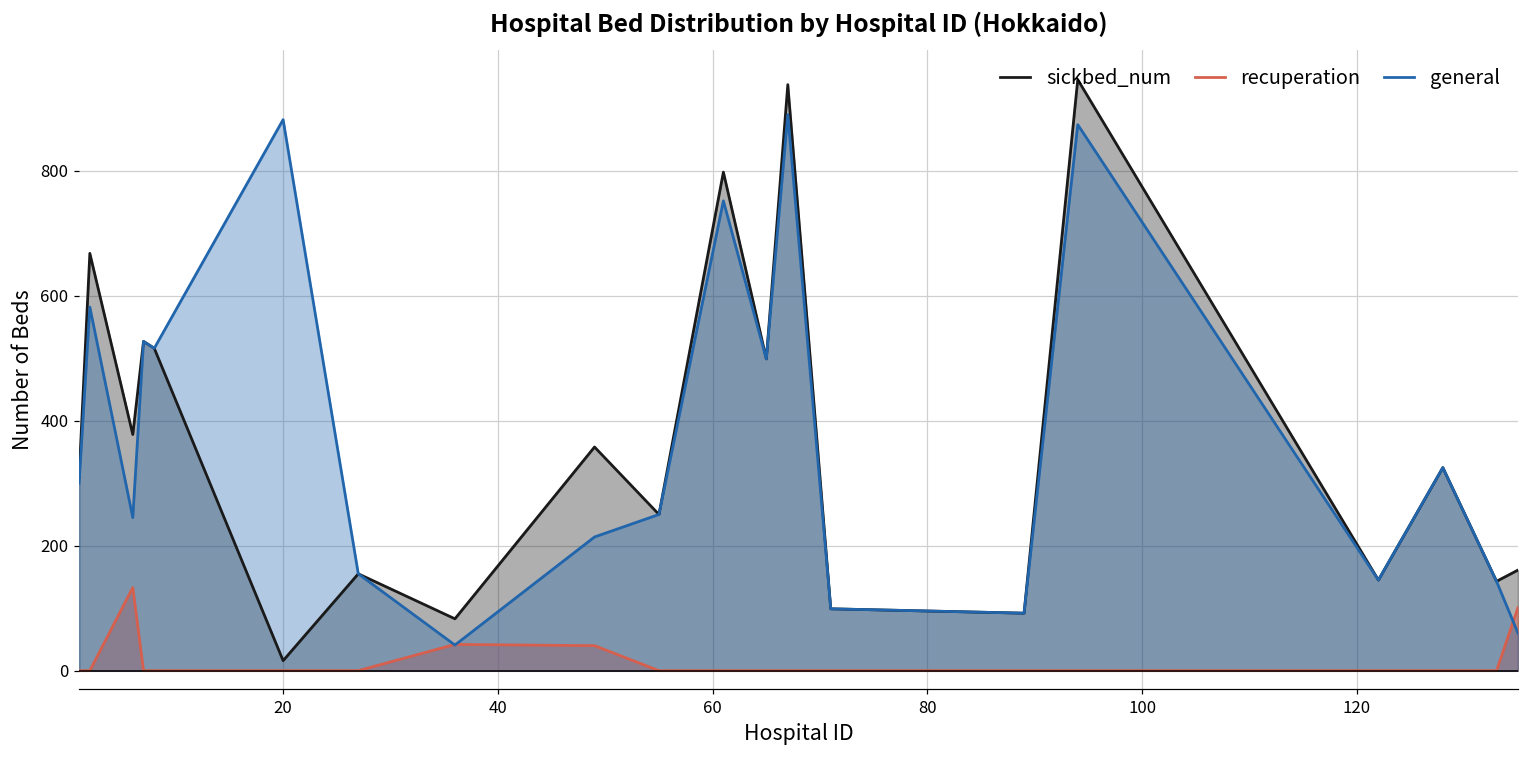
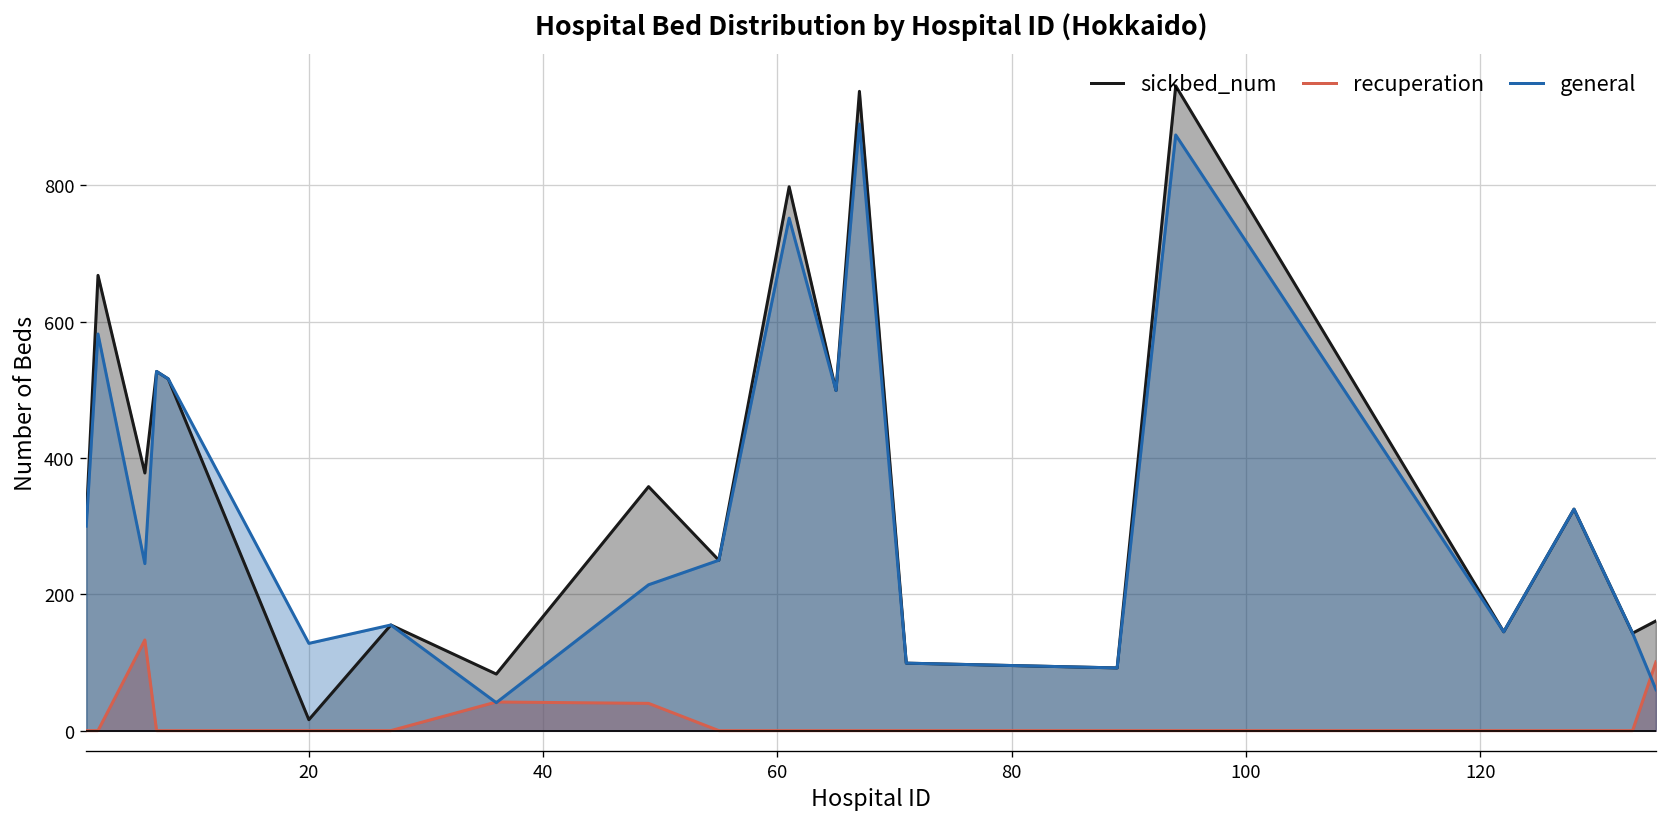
general, 20: 880 -> 130
